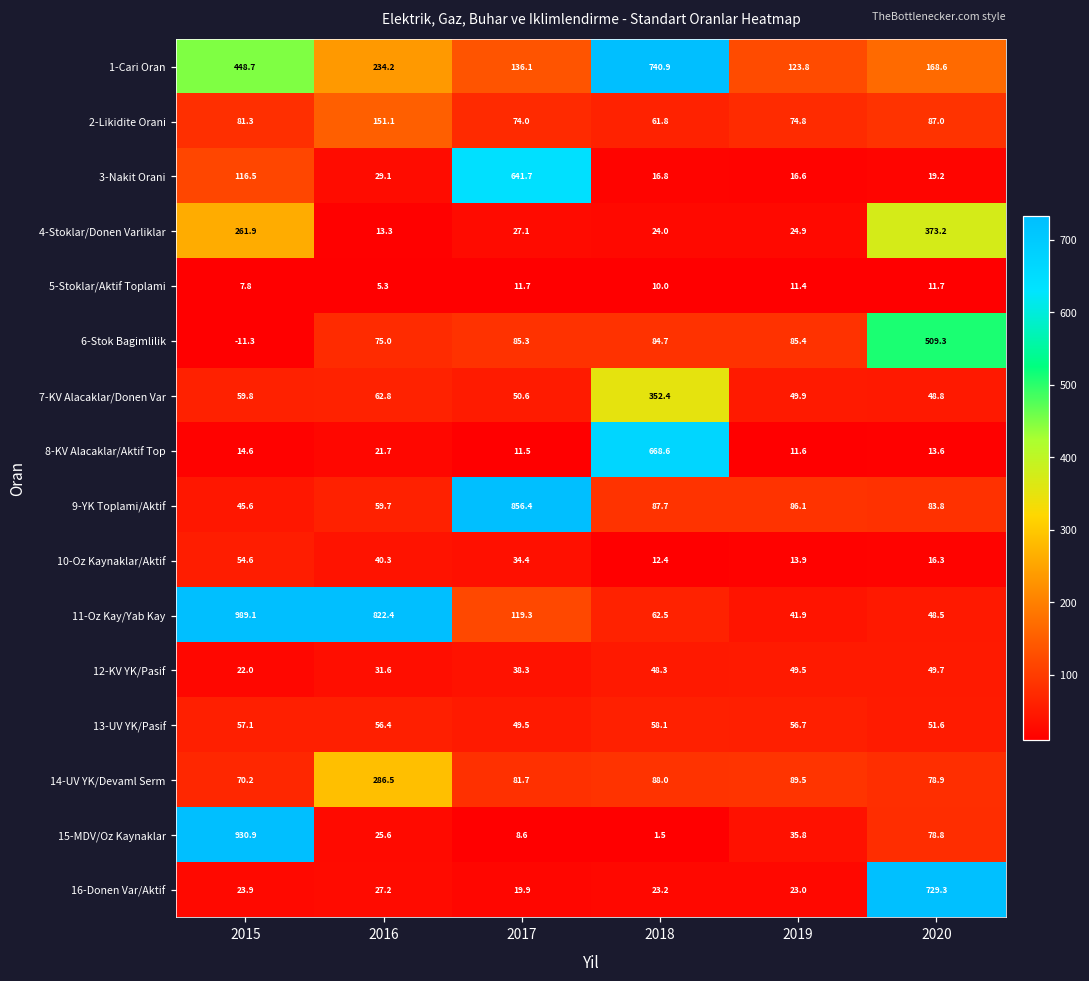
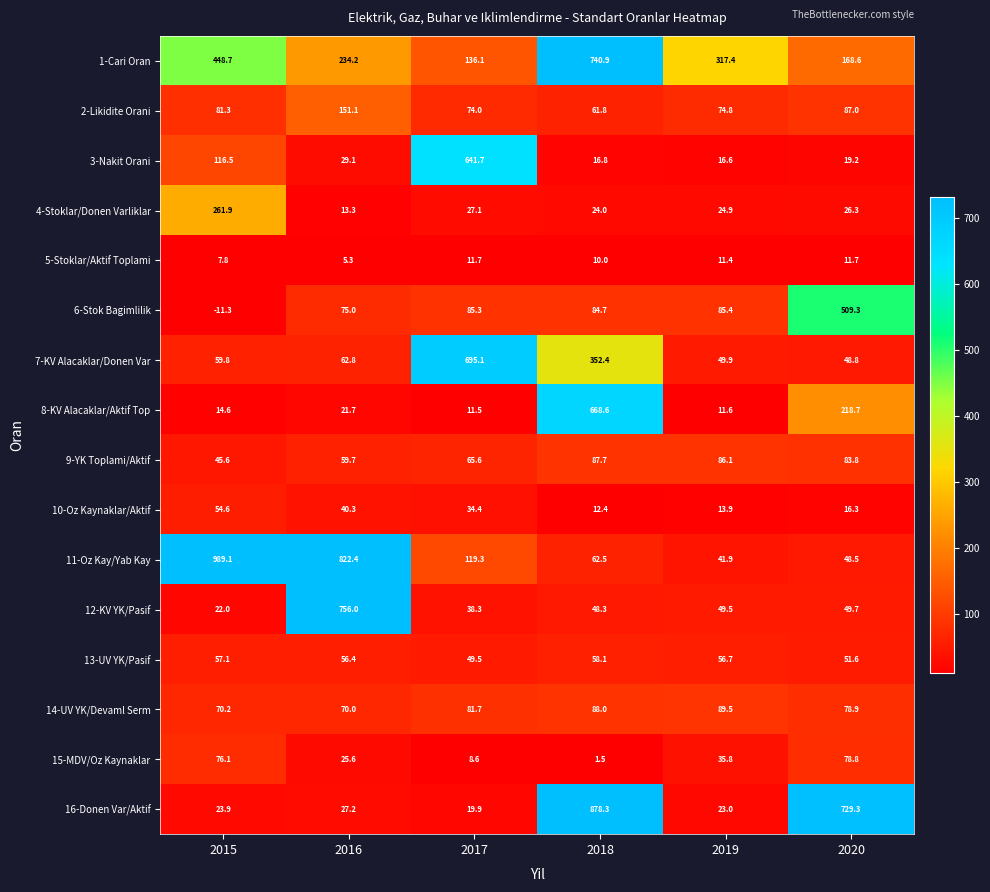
1-Cari Oran, 2019: 123.8 -> 317.4
4-Stoklar/Donen Varliklar, 2020: 373.2 -> 26.3
7-KV Alacaklar/Donen Var, 2017: 50.6 -> 695.1
8-KV Alacaklar/Aktif Top, 2020: 13.6 -> 218.7
9-YK Toplami/Aktif, 2017: 856.4 -> 65.6
12-KV YK/Pasif, 2016: 31.6 -> 756.0
14-UV YK/Devaml Serm, 2016: 286.5 -> 70.0
15-MDV/Oz Kaynaklar, 2015: 930.9 -> 76.1
16-Donen Var/Aktif, 2018: 23.2 -> 878.3
